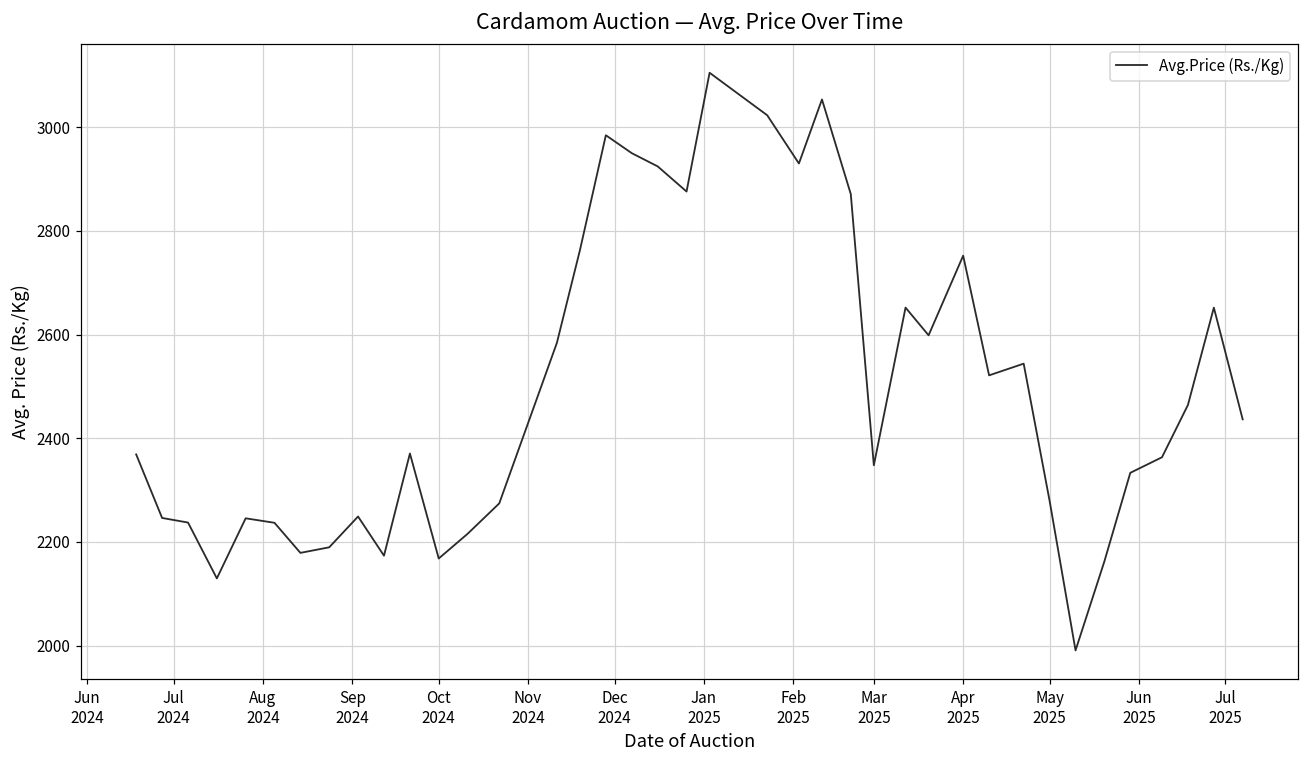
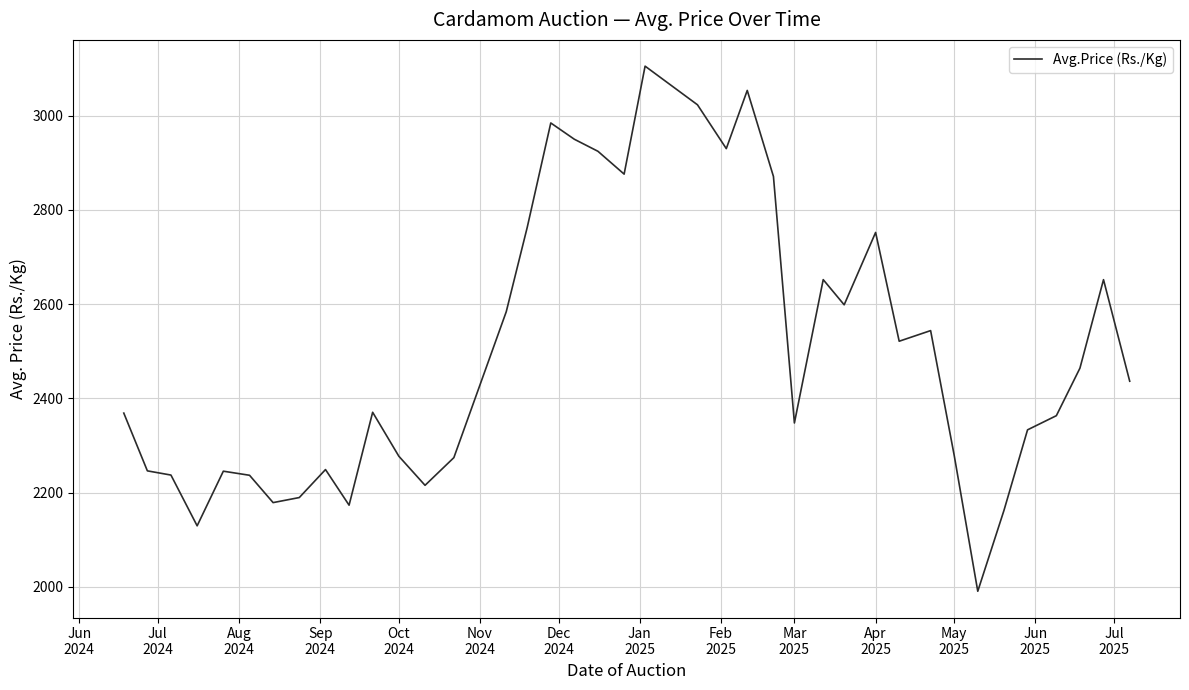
Oct 2024: 2170 -> 2280
